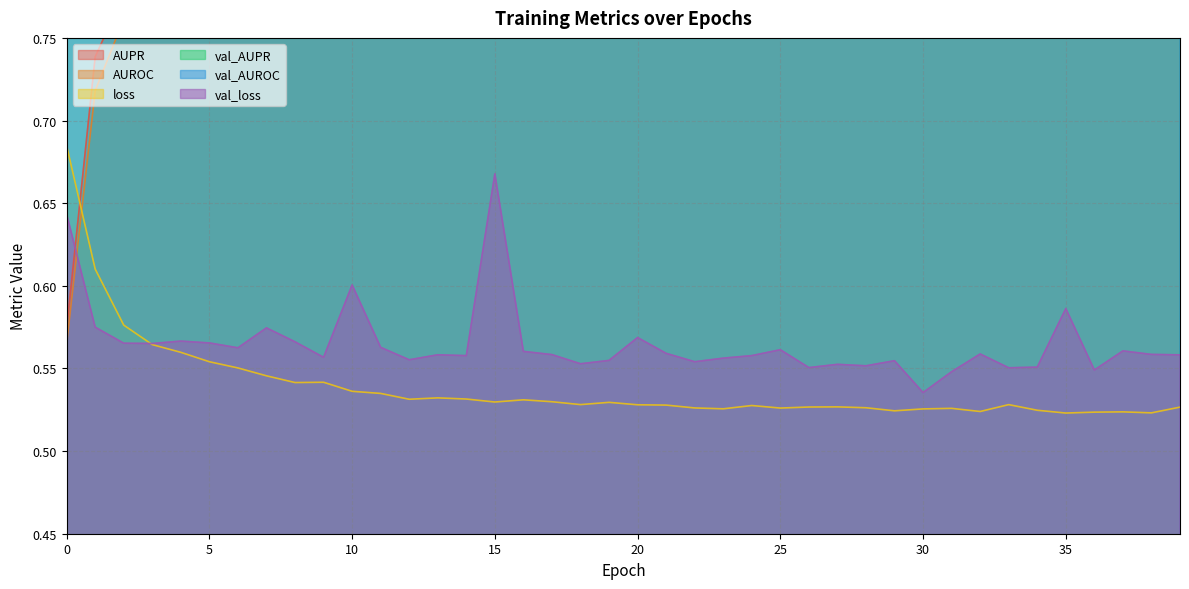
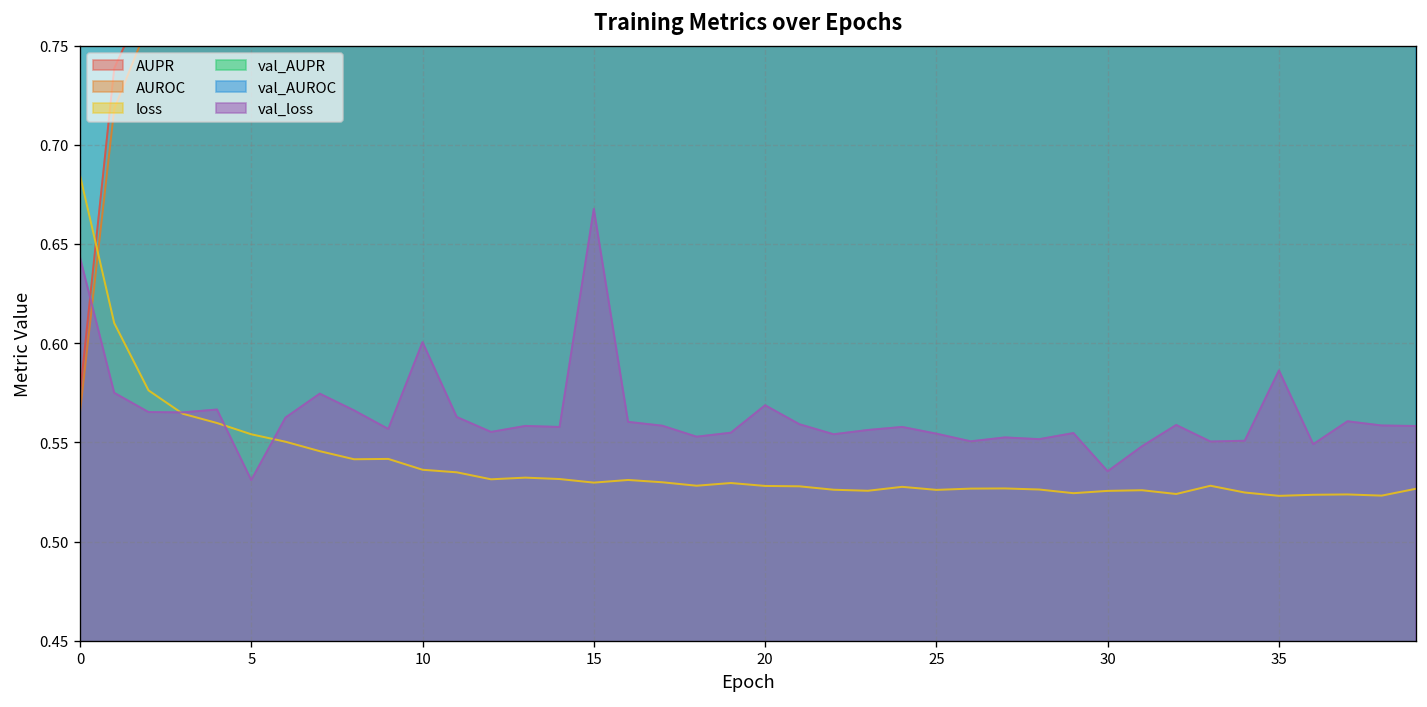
val_loss, 5: 0.565 -> 0.531
val_loss, 25: 0.561 -> 0.554
